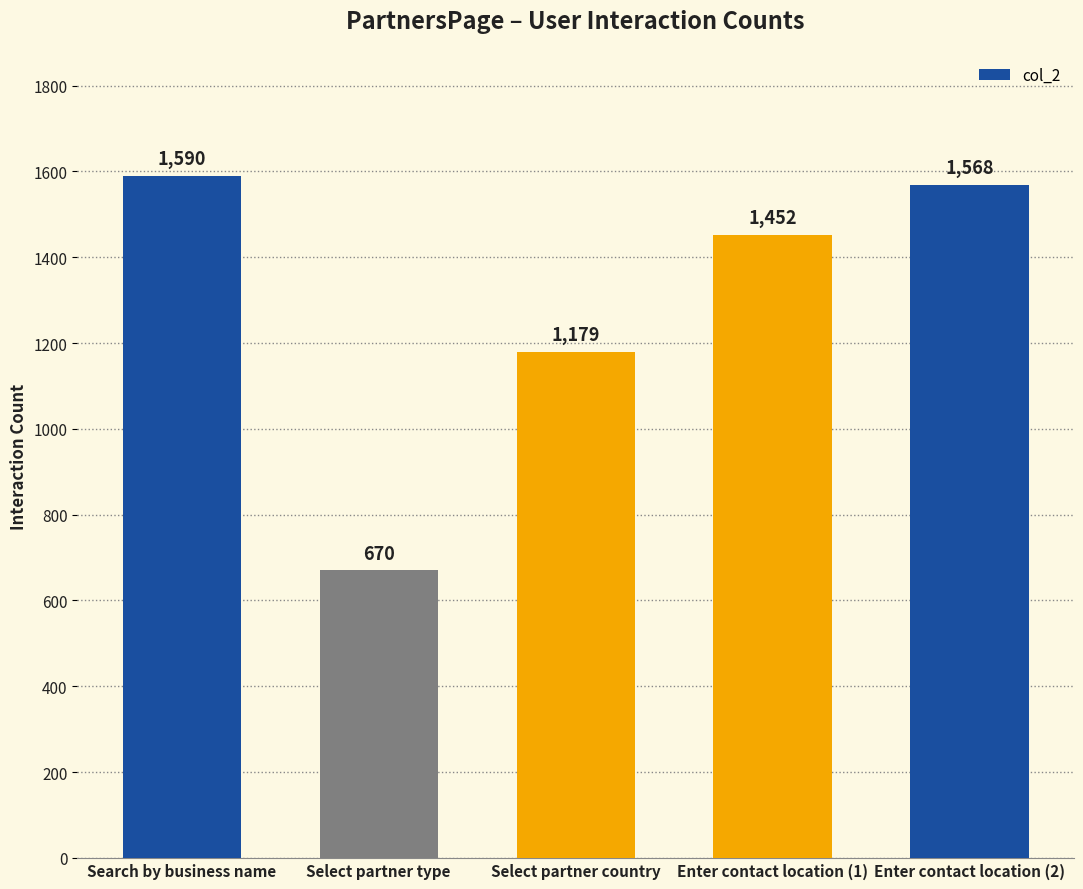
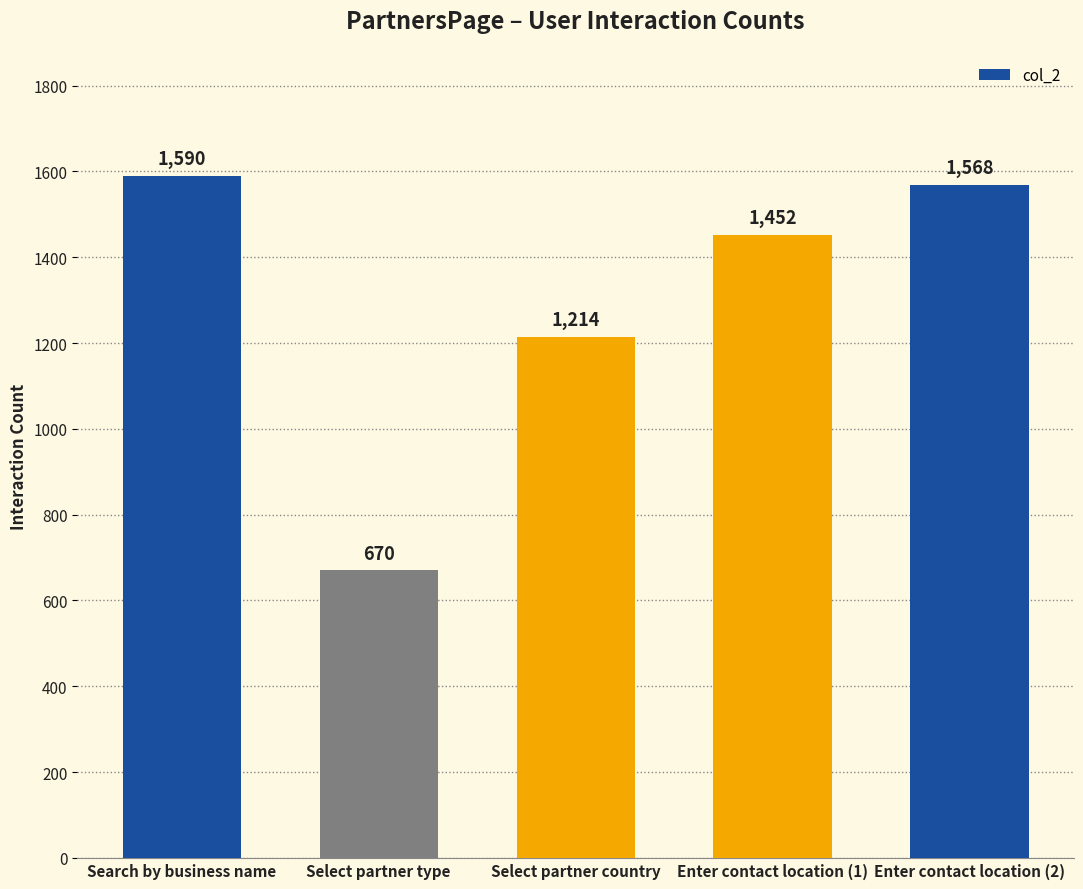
Select partner country: 1,179 -> 1,214
